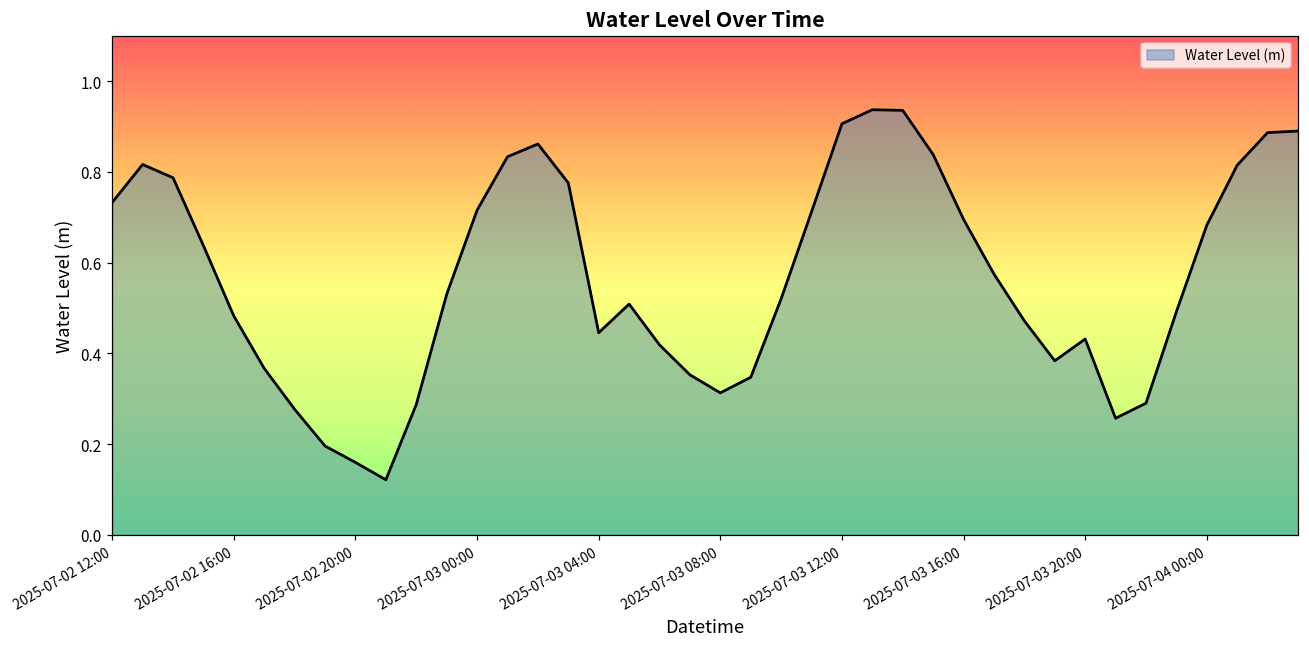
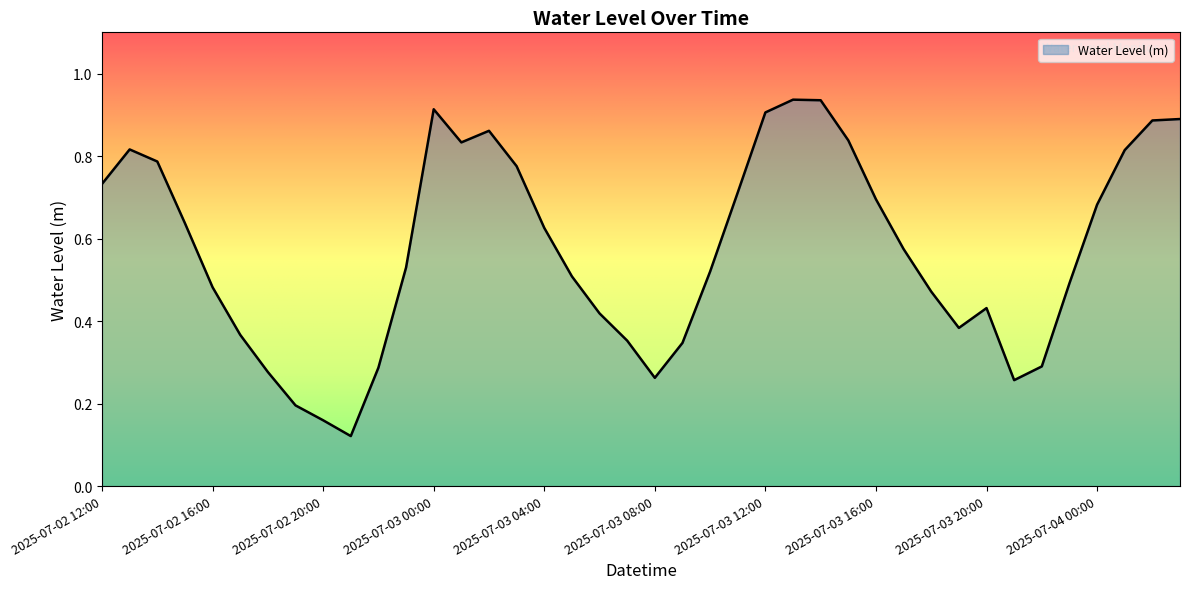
2025-07-03 00:00: 0.72 -> 0.91
2025-07-03 04:00: 0.45 -> 0.63
2025-07-03 08:00: 0.31 -> 0.26
